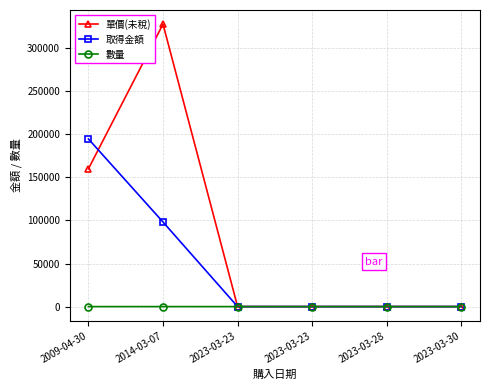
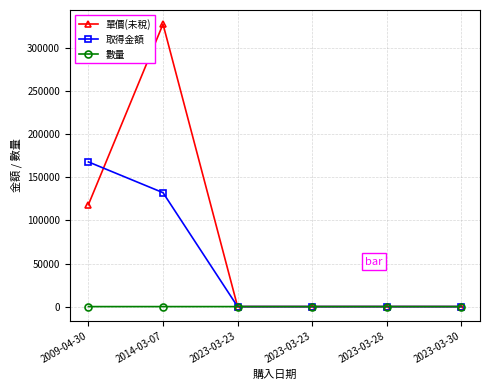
單價(未稅), 2009-04-30: 160000 -> 120000
取得金額, 2009-04-30: 190000 -> 170000
取得金額, 2014-03-07: 100000 -> 130000
